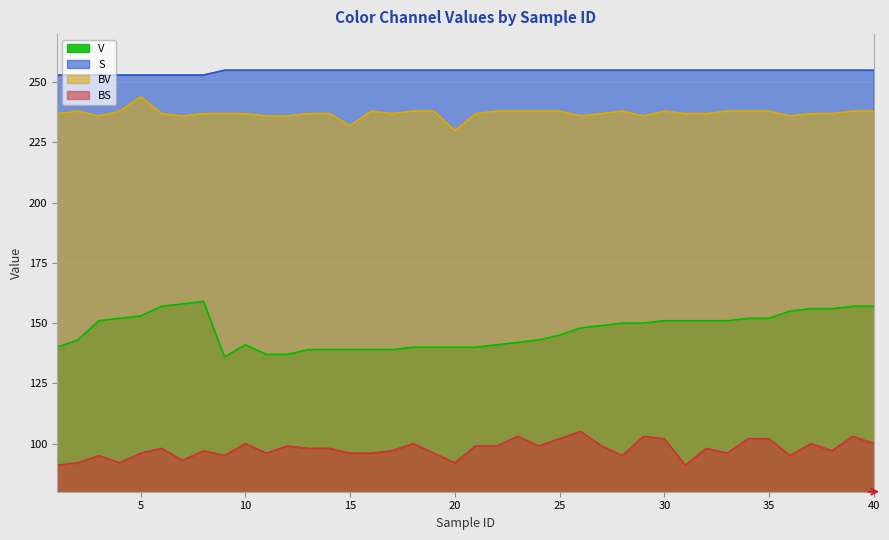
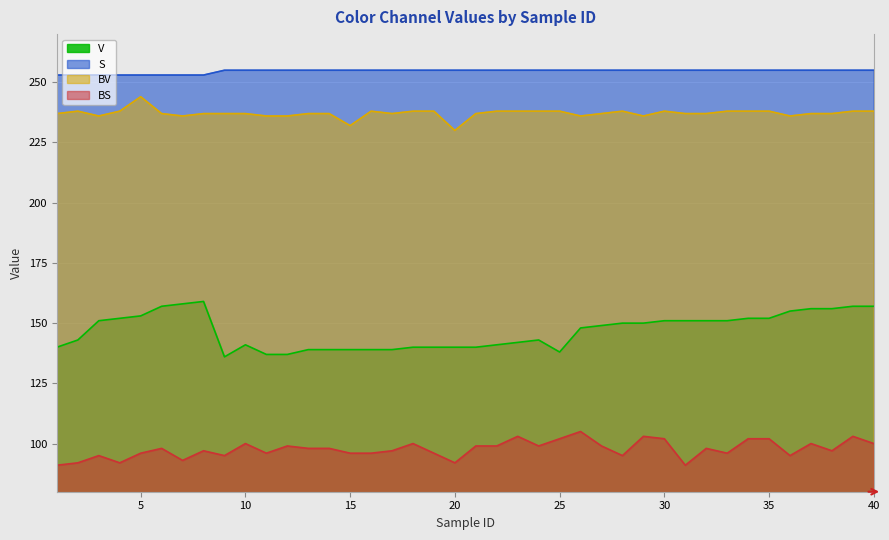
V, 25: 145 -> 138
